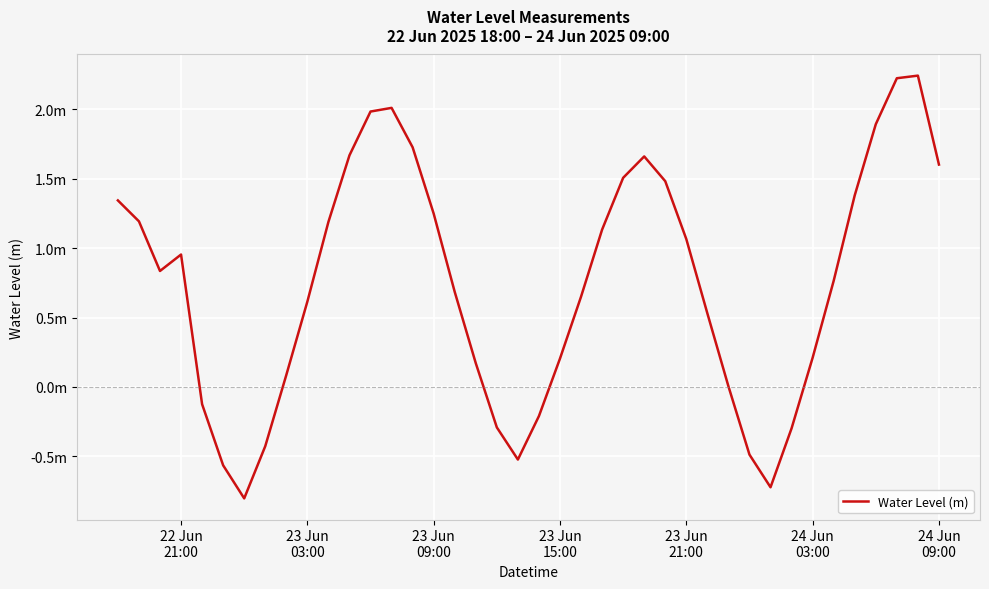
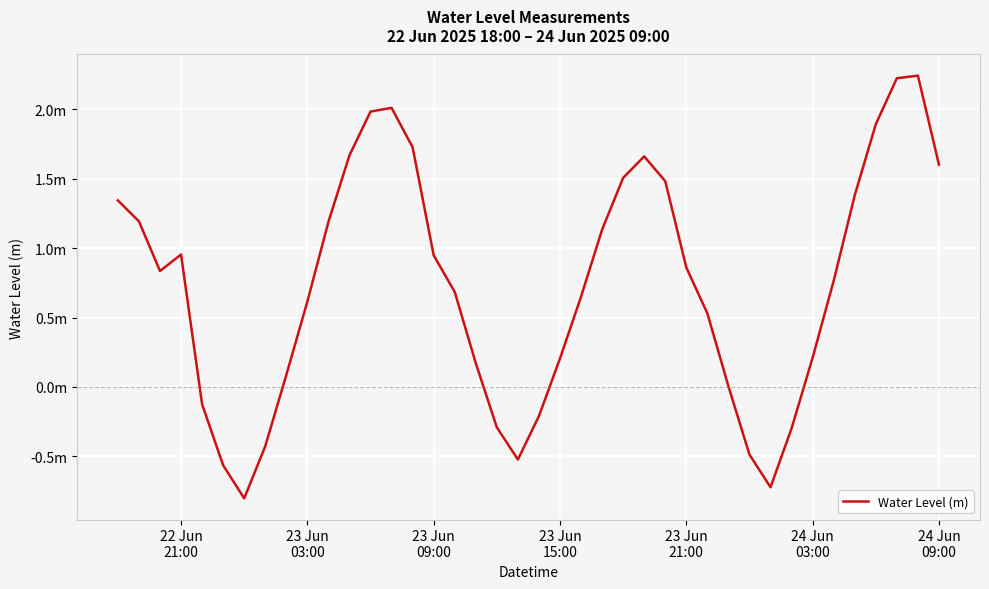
23 Jun 09:00: 1.25m -> 0.95m
23 Jun 21:00: 1.06m -> 0.86m
